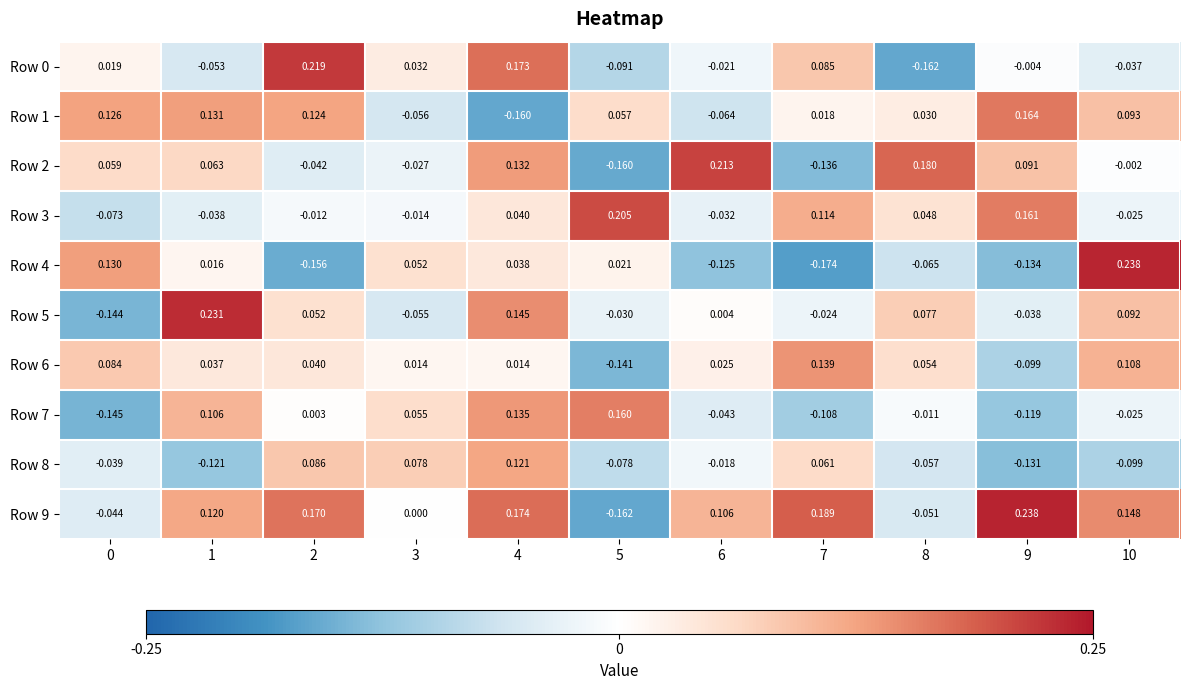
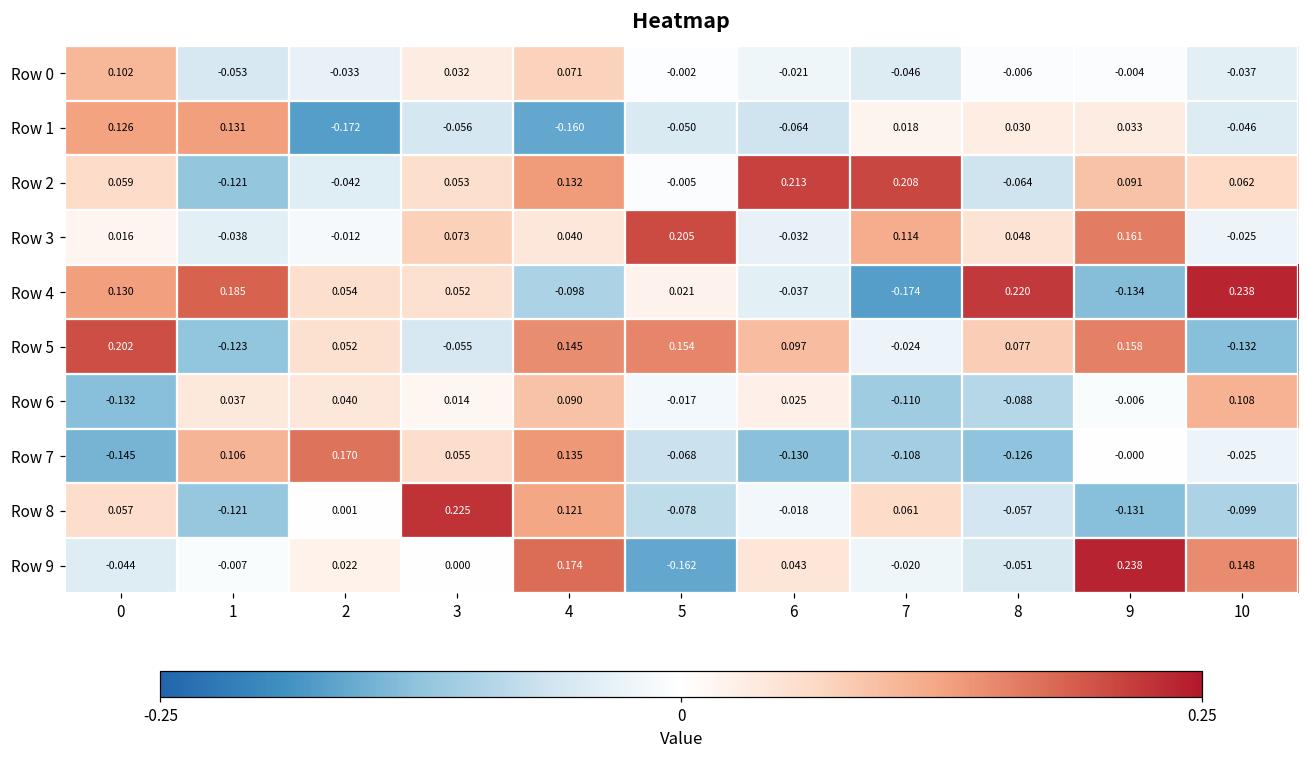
Row 0, 0: 0.019 -> 0.102
Row 0, 2: 0.219 -> -0.033
Row 0, 4: 0.173 -> 0.071
Row 0, 5: -0.091 -> -0.002
Row 0, 7: 0.085 -> -0.046
Row 0, 8: -0.162 -> -0.006
Row 1, 2: 0.124 -> -0.172
Row 1, 5: 0.057 -> -0.050
Row 1, 9: 0.164 -> 0.033
Row 1, 10: 0.093 -> -0.046
Row 2, 1: 0.063 -> -0.121
Row 2, 3: -0.027 -> 0.053
Row 2, 5: -0.160 -> -0.005
Row 2, 7: -0.136 -> 0.208
Row 2, 8: 0.180 -> -0.064
Row 2, 10: -0.002 -> 0.062
Row 3, 0: -0.073 -> 0.016
Row 3, 3: -0.014 -> 0.073
Row 4, 1: 0.016 -> 0.185
Row 4, 2: -0.156 -> 0.054
Row 4, 4: 0.038 -> -0.098
Row 4, 6: -0.125 -> -0.037
Row 4, 8: -0.065 -> 0.220
Row 5, 0: -0.144 -> 0.202
Row 5, 1: 0.231 -> -0.123
Row 5, 5: -0.030 -> 0.154
Row 5, 6: 0.004 -> 0.097
Row 5, 9: -0.038 -> 0.158
Row 5, 10: 0.092 -> -0.132
Row 6, 0: 0.084 -> -0.132
Row 6, 4: 0.014 -> 0.090
Row 6, 5: -0.141 -> -0.017
Row 6, 7: 0.139 -> -0.110
Row 6, 8: 0.054 -> -0.088
Row 6, 9: -0.099 -> -0.006
Row 7, 2: 0.003 -> 0.170
Row 7, 5: 0.160 -> -0.068
Row 7, 6: -0.043 -> -0.130
Row 7, 8: -0.011 -> -0.126
Row 7, 9: -0.119 -> -0.000
Row 8, 0: -0.039 -> 0.057
Row 8, 2: 0.086 -> 0.001
Row 8, 3: 0.078 -> 0.225
Row 9, 1: 0.120 -> -0.007
Row 9, 2: 0.170 -> 0.022
Row 9, 6: 0.106 -> 0.043
Row 9, 7: 0.189 -> -0.020
